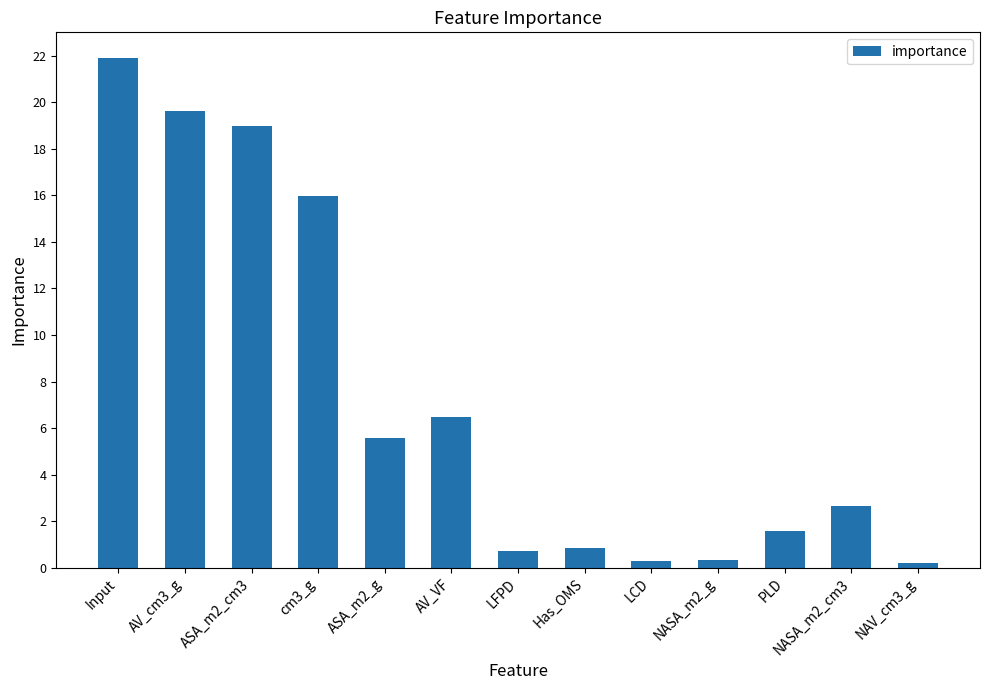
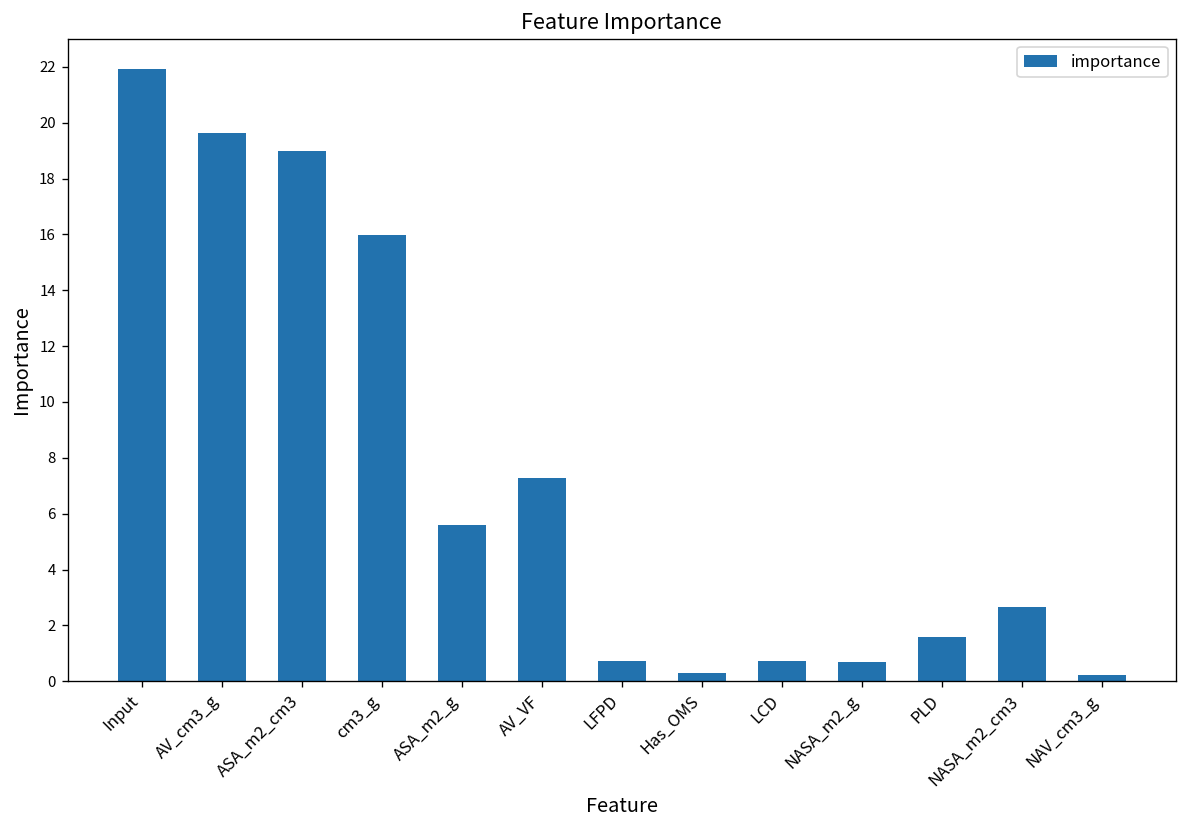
AV_VF: 6.5 -> 7.3
Has_OMS: 0.8 -> 0.3
LCD: 0.3 -> 0.7
NASA_m2_g: 0.3 -> 0.7
